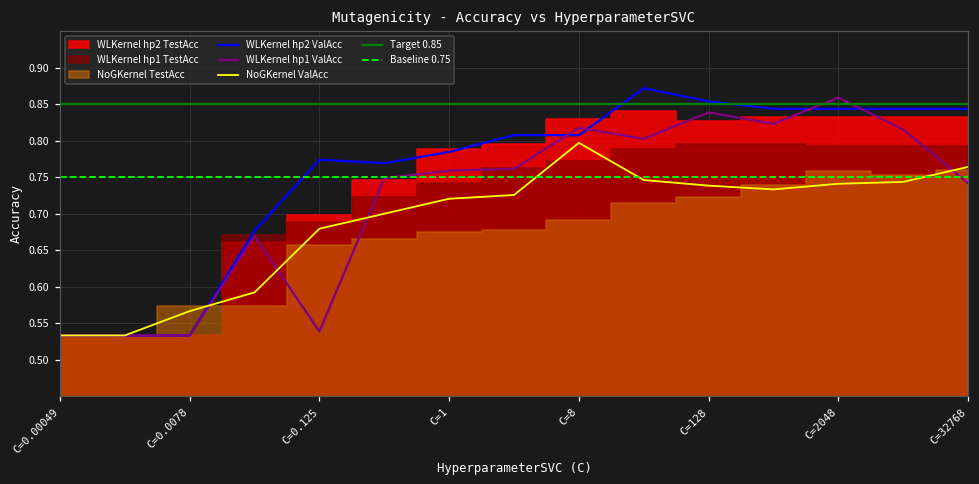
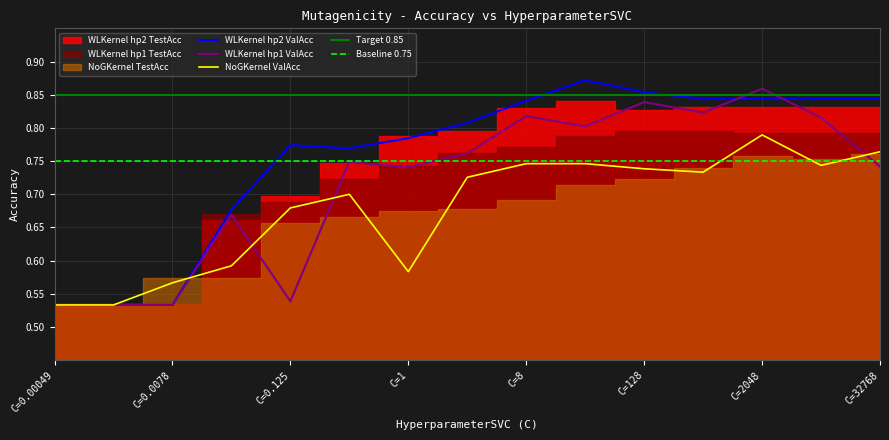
WLKernel hp1 ValAcc, C=1: 0.76 -> 0.74
NoGKernel ValAcc, C=1: 0.72 -> 0.58
WLKernel hp2 ValAcc, C=8: 0.81 -> 0.84
NoGKernel ValAcc, C=8: 0.80 -> 0.75
NoGKernel ValAcc, C=2048: 0.74 -> 0.79
